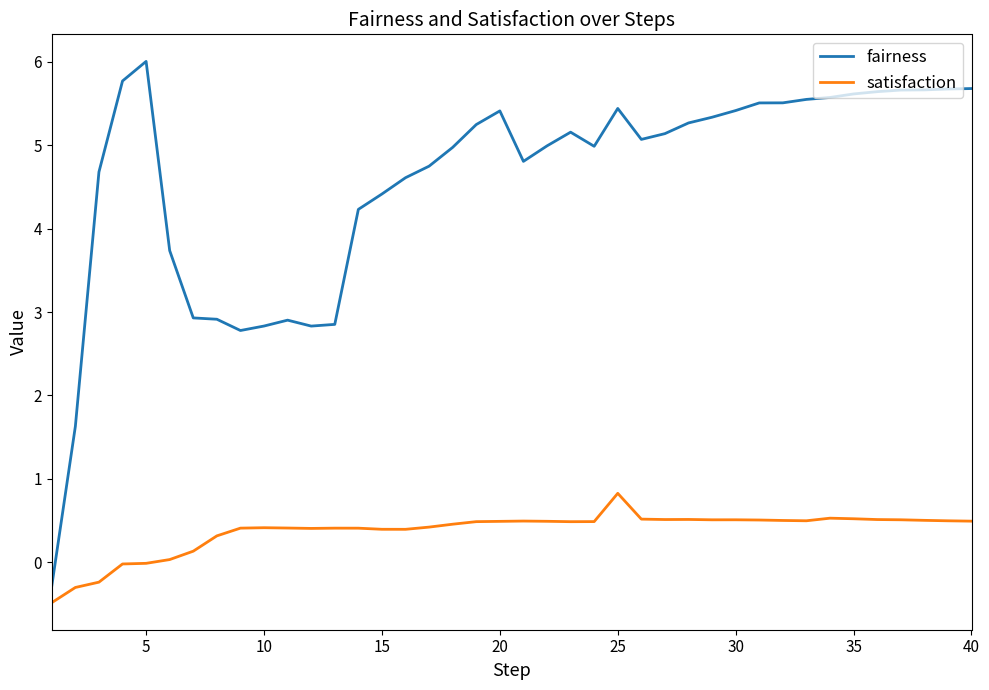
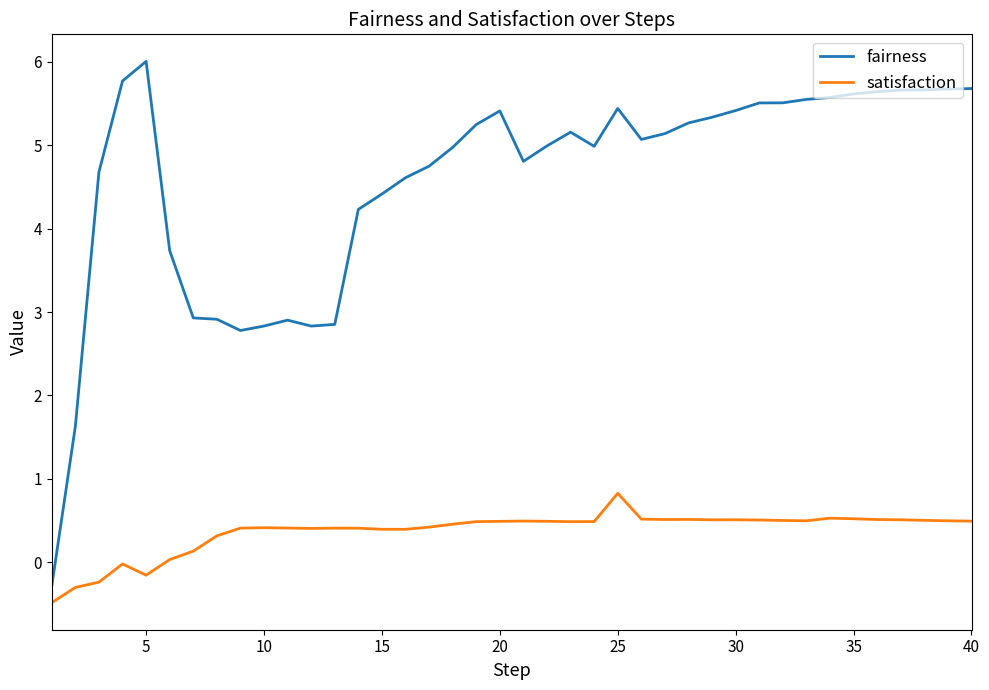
satisfaction, 5: 0.0 -> -0.2
